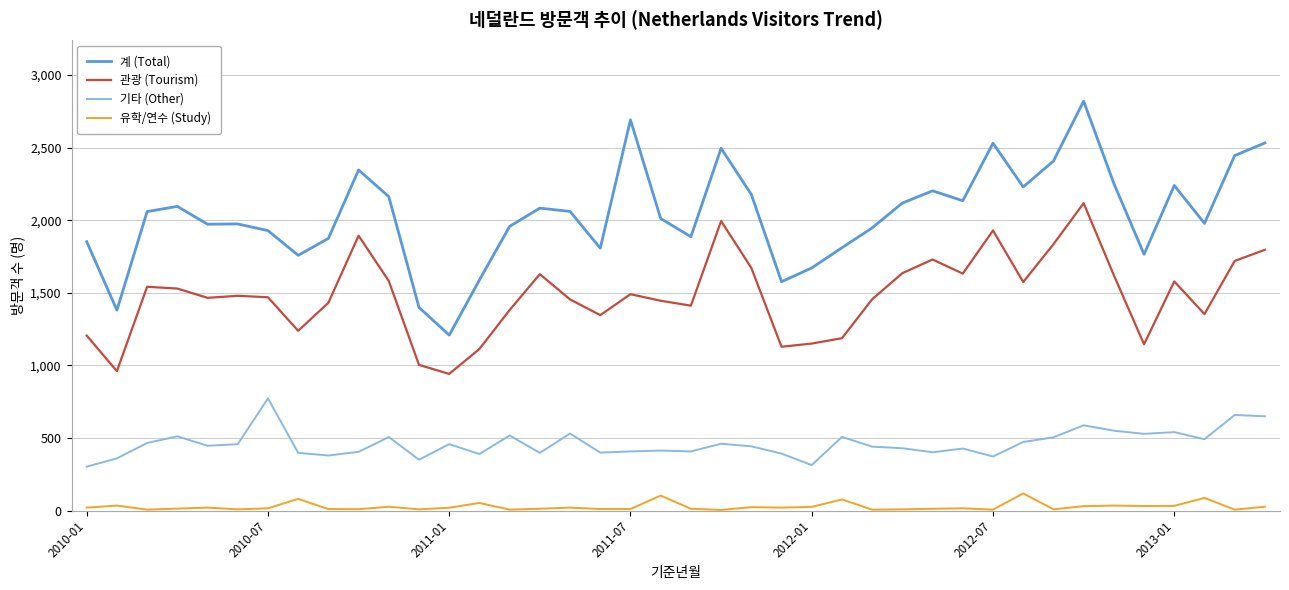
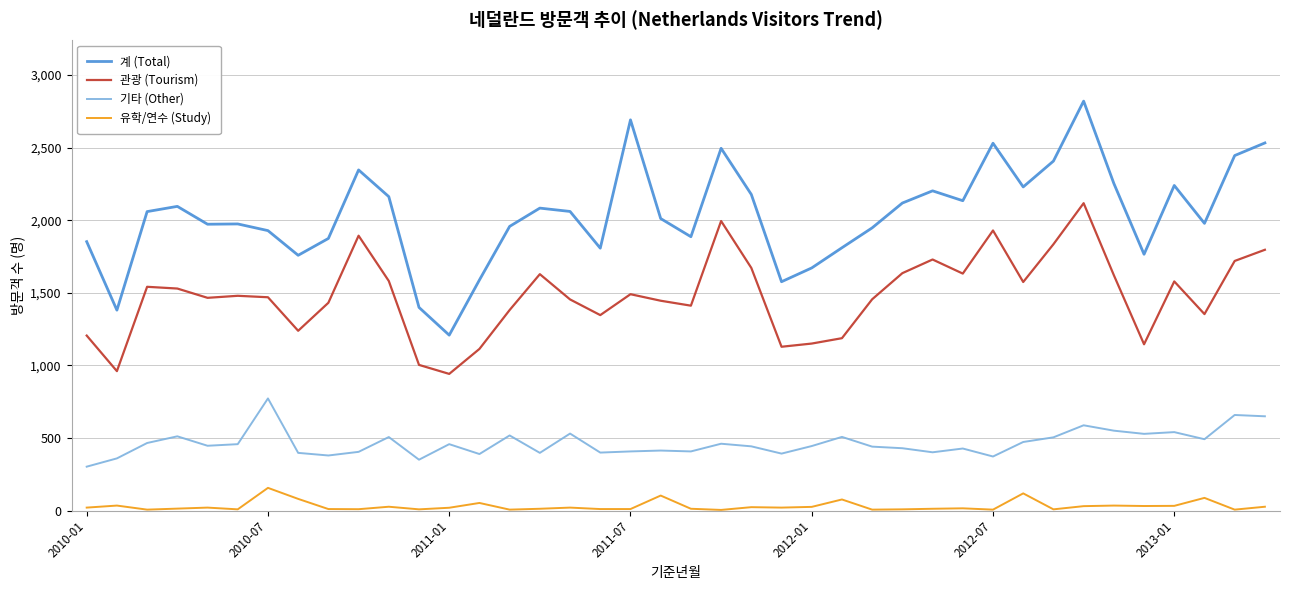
유학/연수 (Study), 2010-07: 20 -> 160
기타 (Other), 2012-01: 310 -> 440
